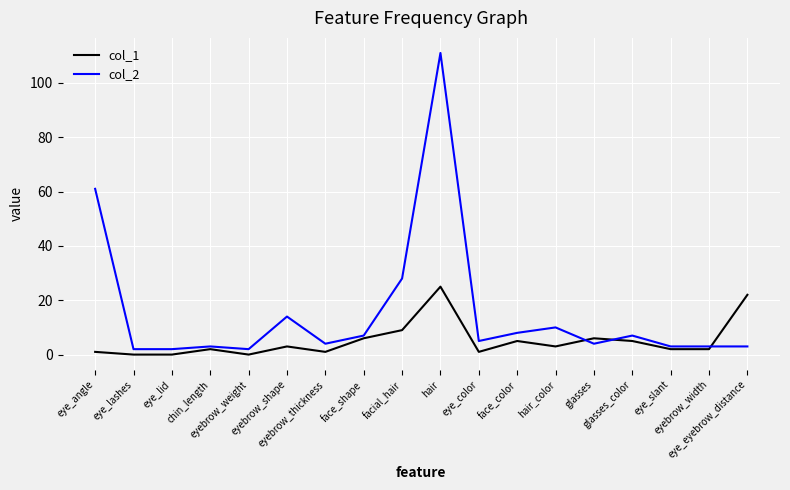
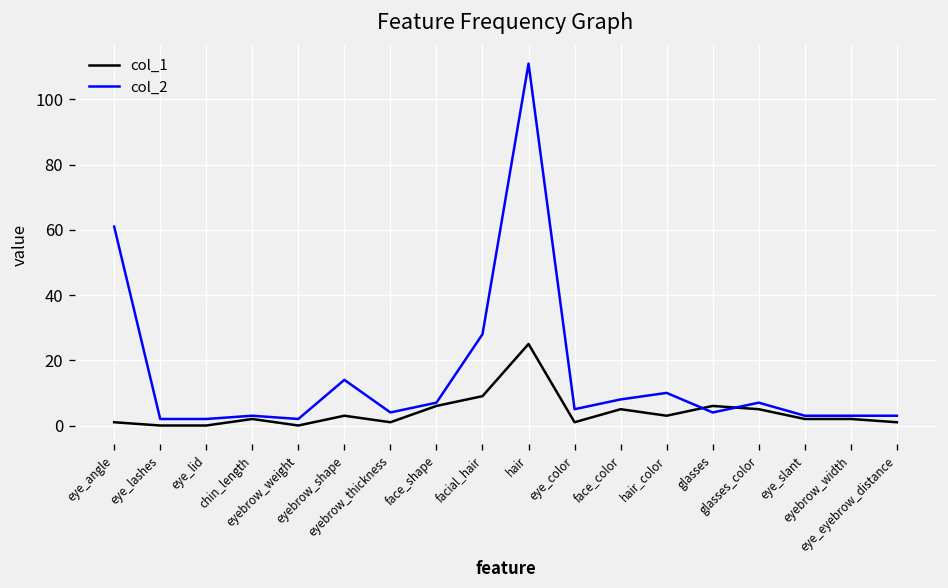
col_1, eye_eyebrow_distance: 22 -> 1
